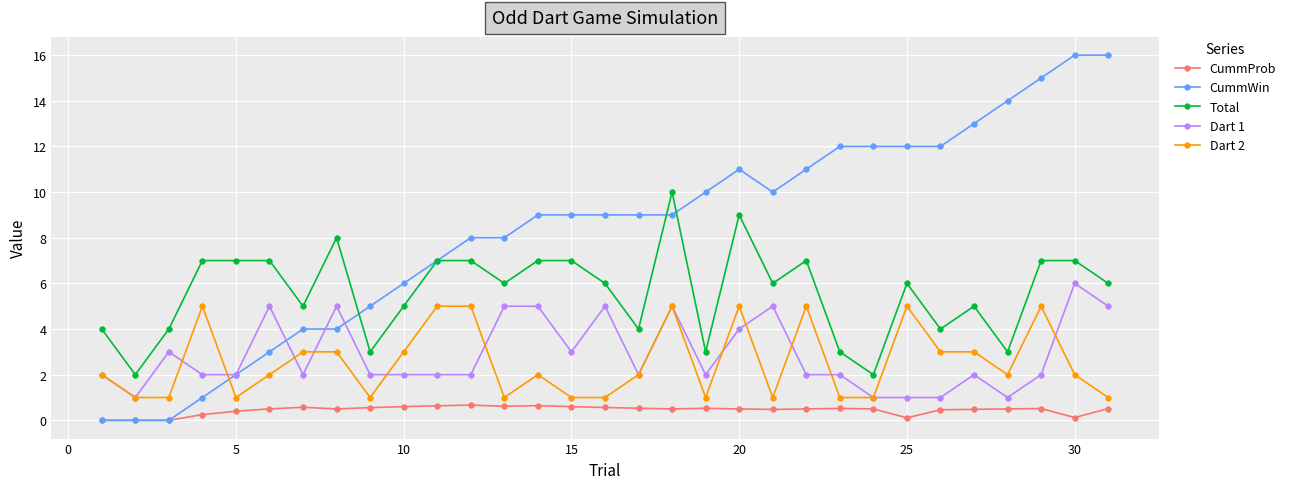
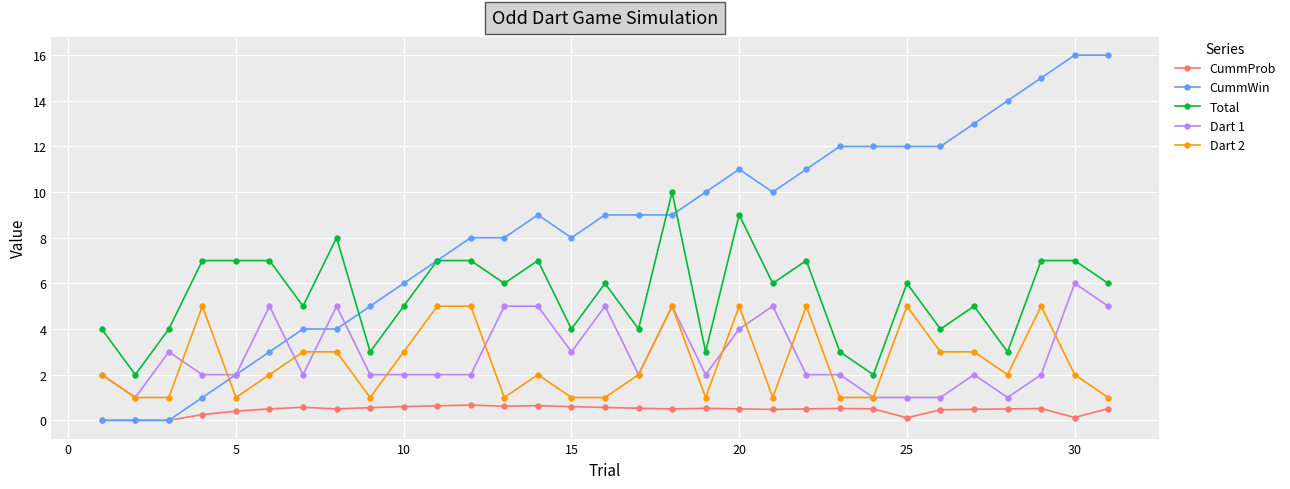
CummWin, 15: 9 -> 8
Total, 15: 7 -> 4
